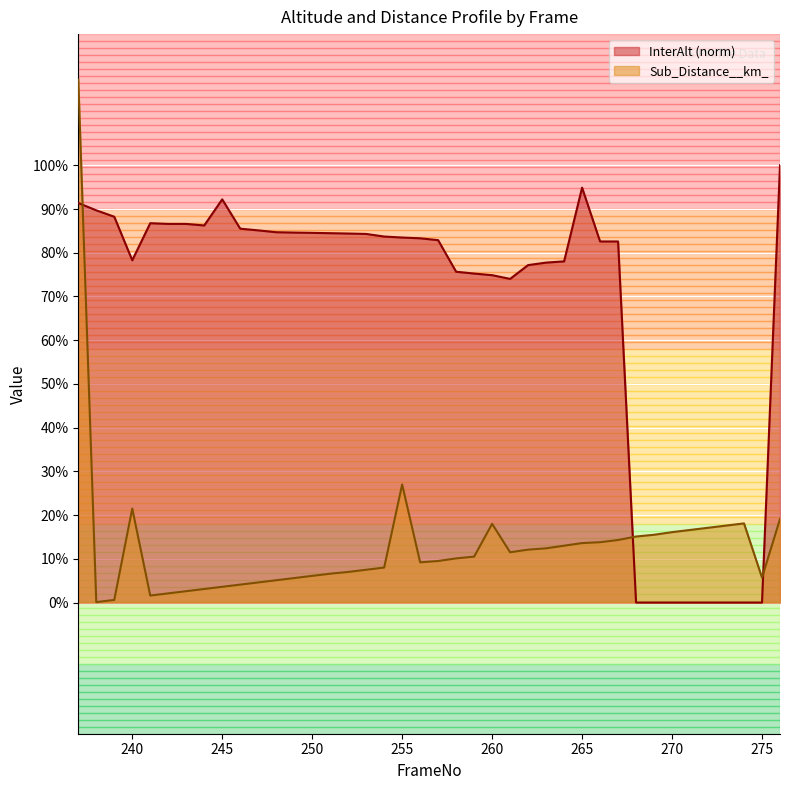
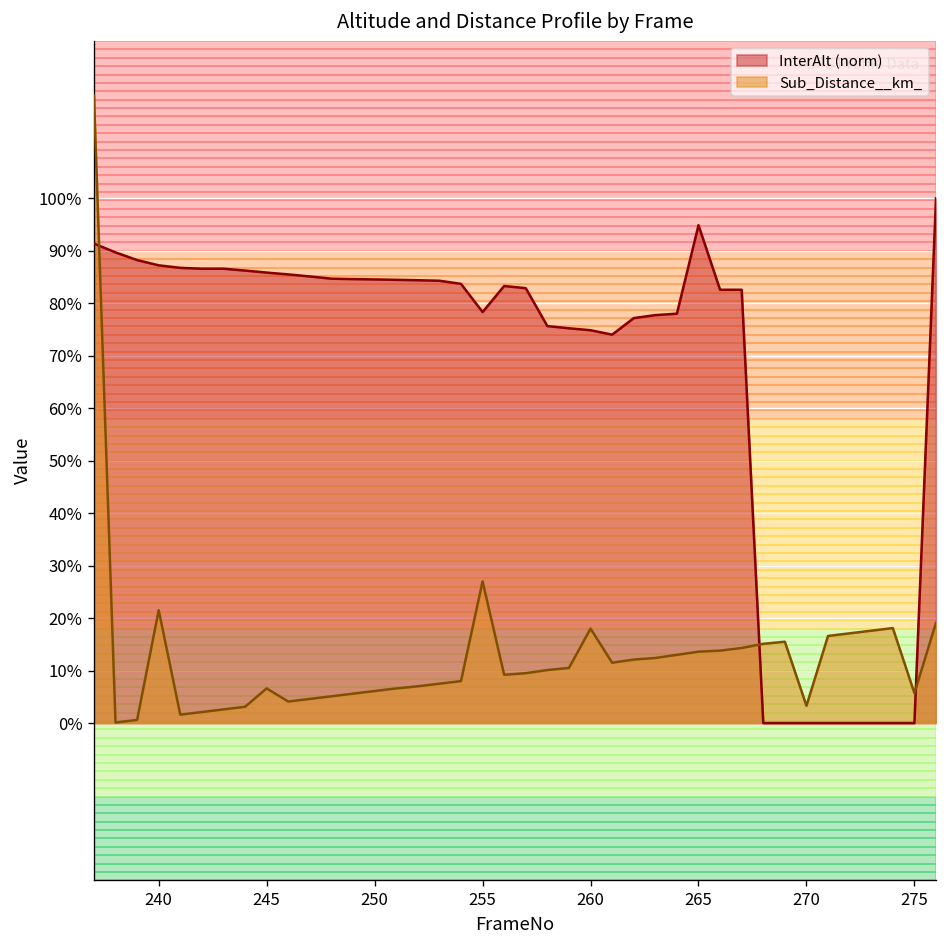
InterAlt (norm), 240: 78% -> 87%
InterAlt (norm), 245: 92% -> 86%
Sub_Distance__km_, 245: 4% -> 7%
InterAlt (norm), 255: 83% -> 78%
Sub_Distance__km_, 270: 16% -> 3%
